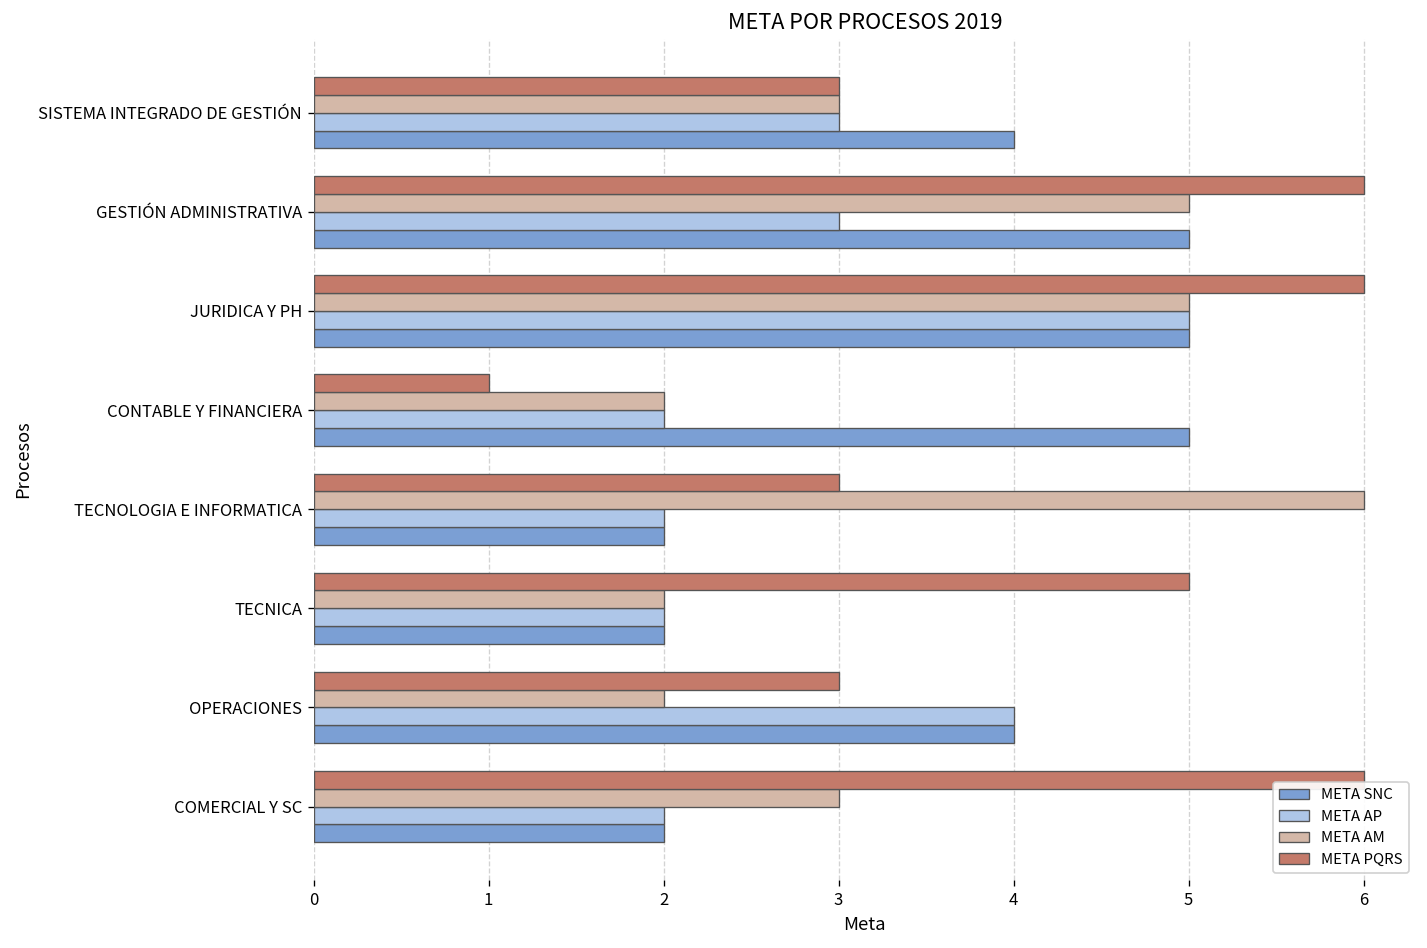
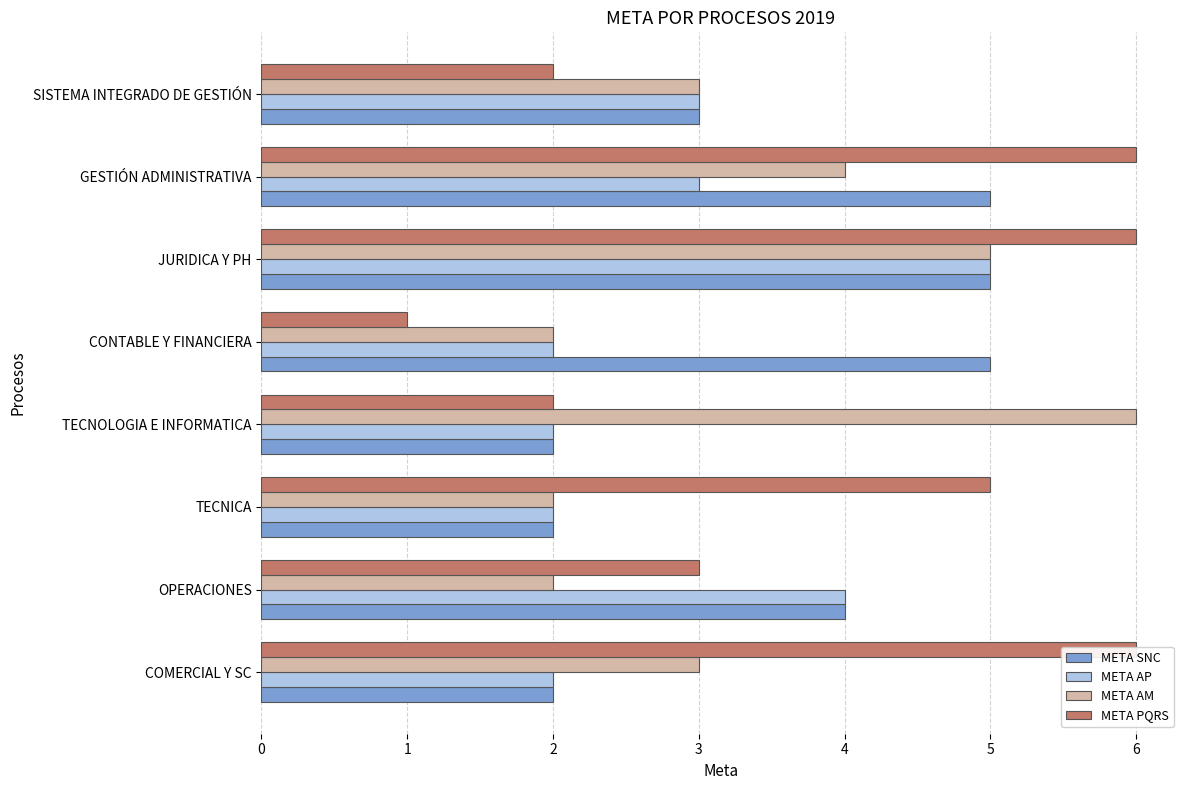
META PQRS, SISTEMA INTEGRADO DE GESTIÓN: 3 -> 2
META SNC, SISTEMA INTEGRADO DE GESTIÓN: 4 -> 3
META AM, GESTIÓN ADMINISTRATIVA: 5 -> 4
META PQRS, TECNOLOGIA E INFORMATICA: 3 -> 2
